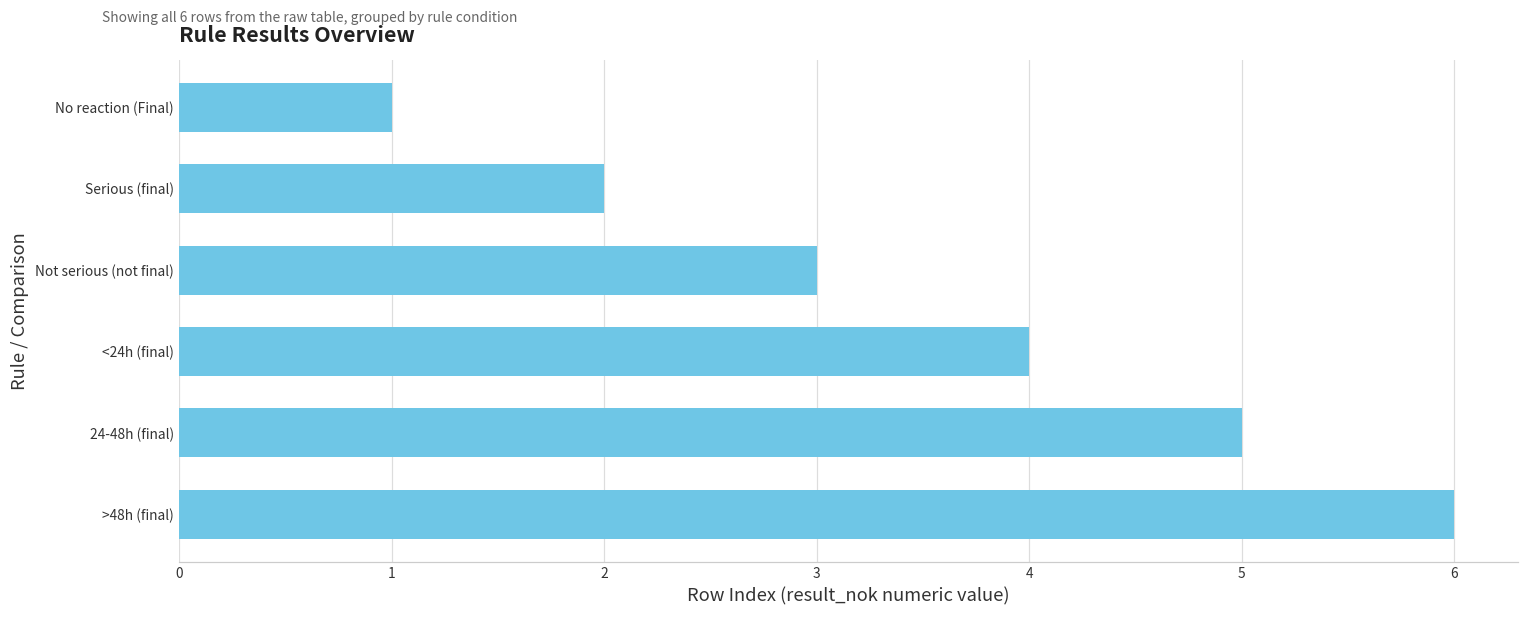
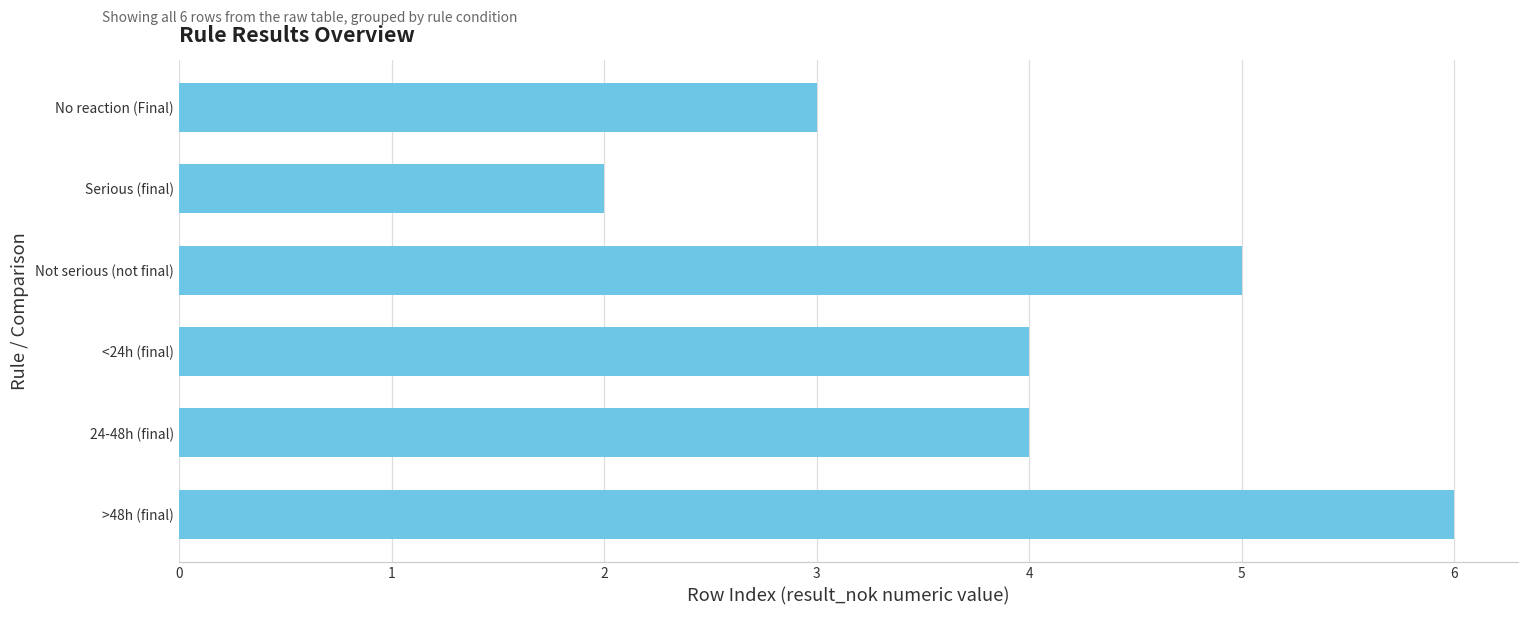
No reaction (Final): 1 -> 3
Not serious (not final): 3 -> 5
24-48h (final): 5 -> 4
